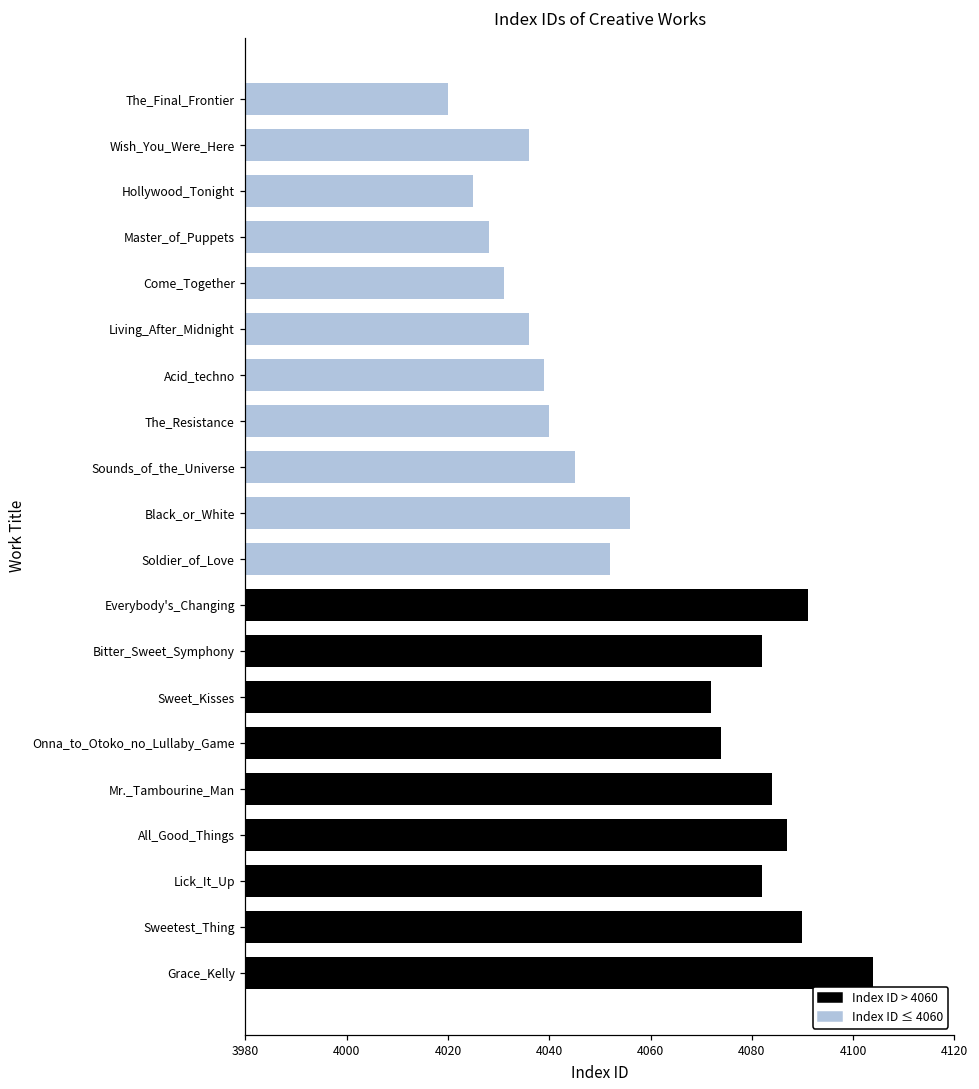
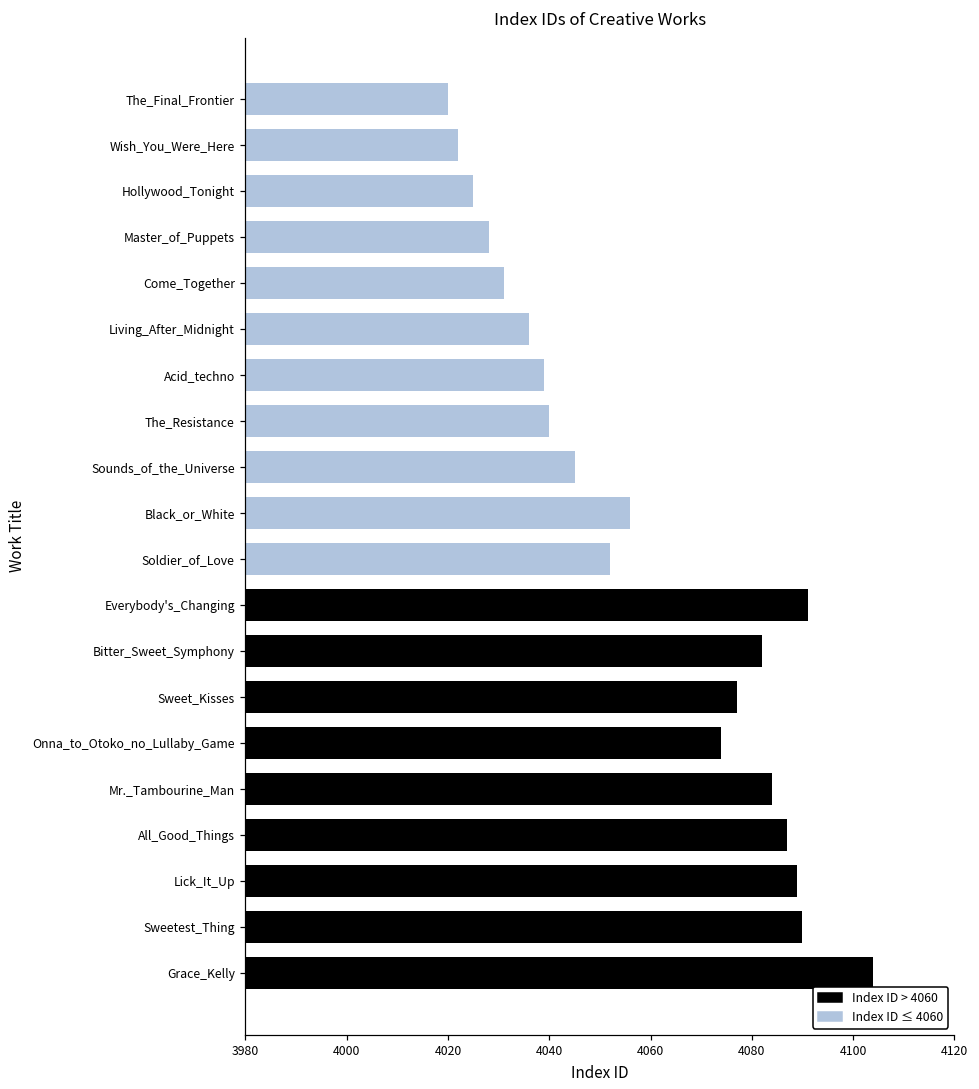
Wish_You_Were_Here: 4036 -> 4022
Sweet_Kisses: 4072 -> 4077
Lick_It_Up: 4082 -> 4089
